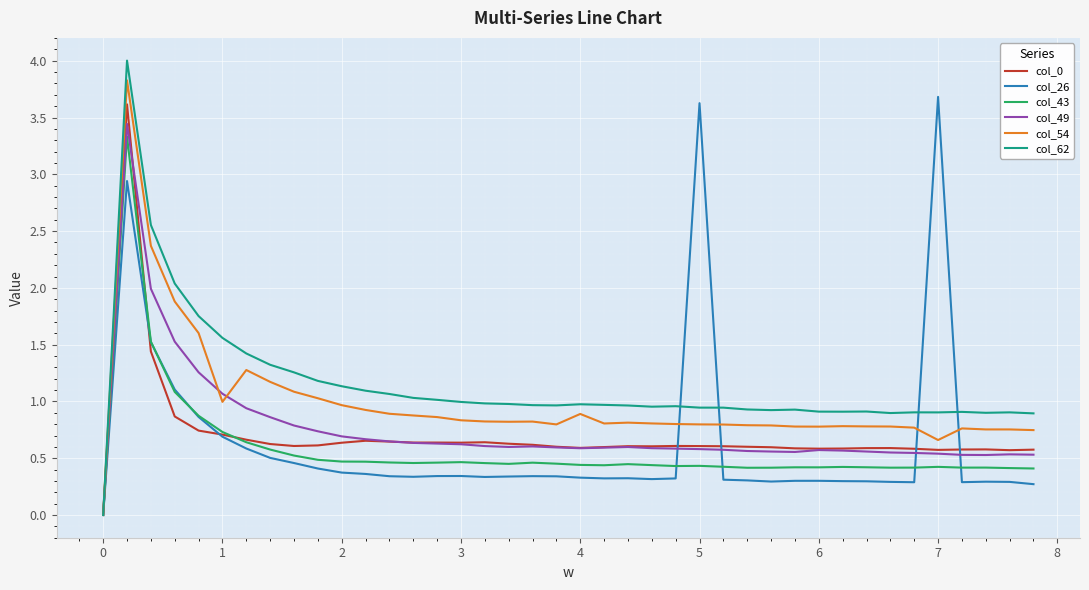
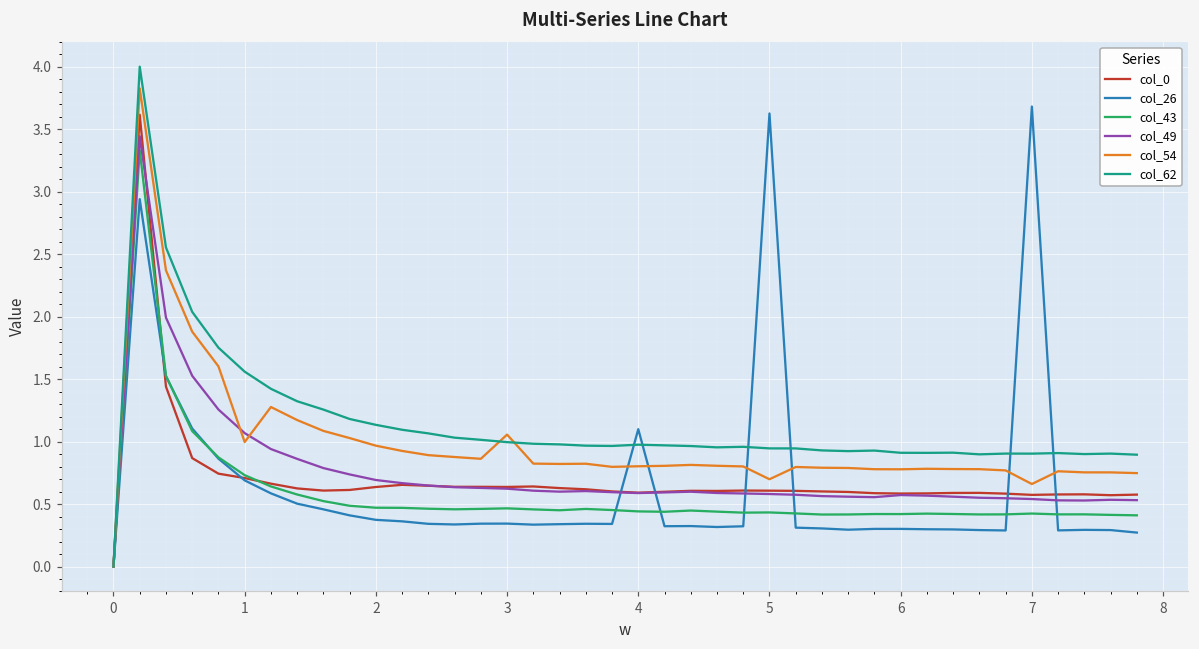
col_54, 3: 0.83 -> 1.06
col_26, 4: 0.33 -> 1.10
col_54, 4: 0.89 -> 0.80
col_54, 5: 0.80 -> 0.70
